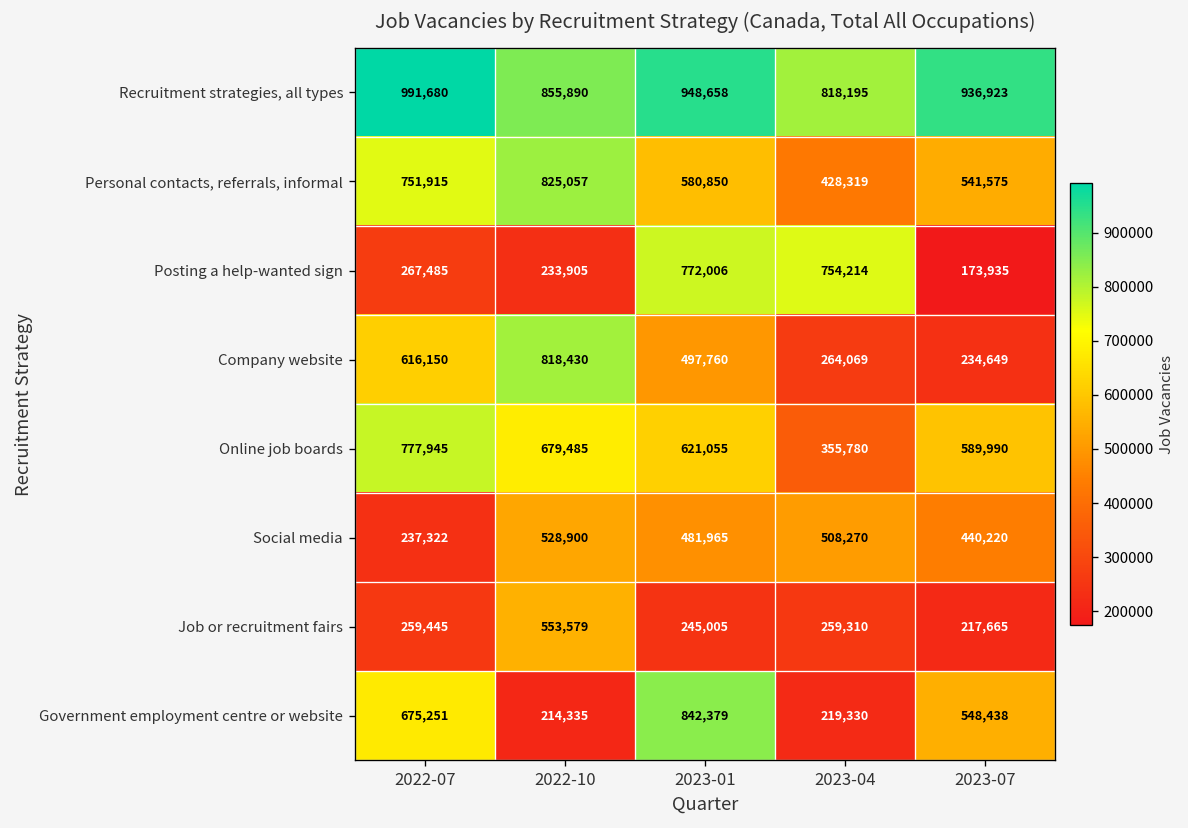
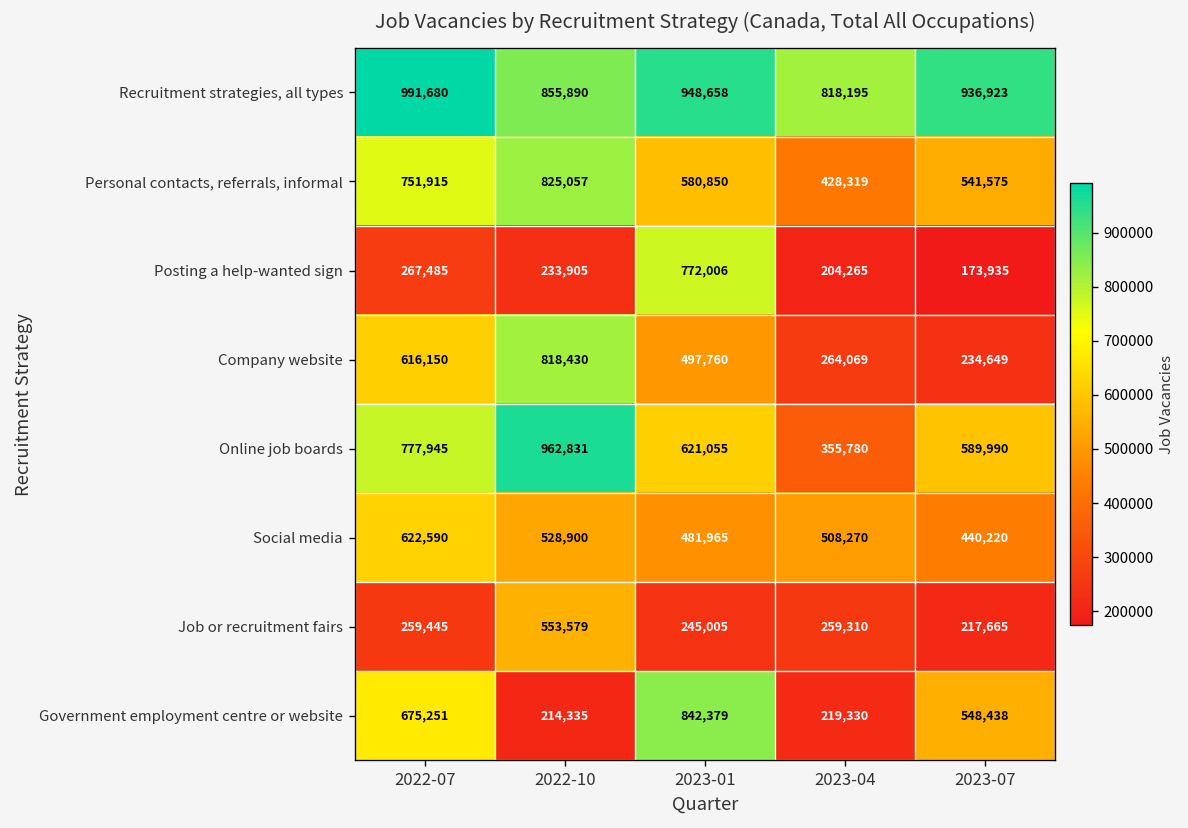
Posting a help-wanted sign, 2023-04: 754,214 -> 204,265
Online job boards, 2022-10: 679,485 -> 962,831
Social media, 2022-07: 237,322 -> 622,590
